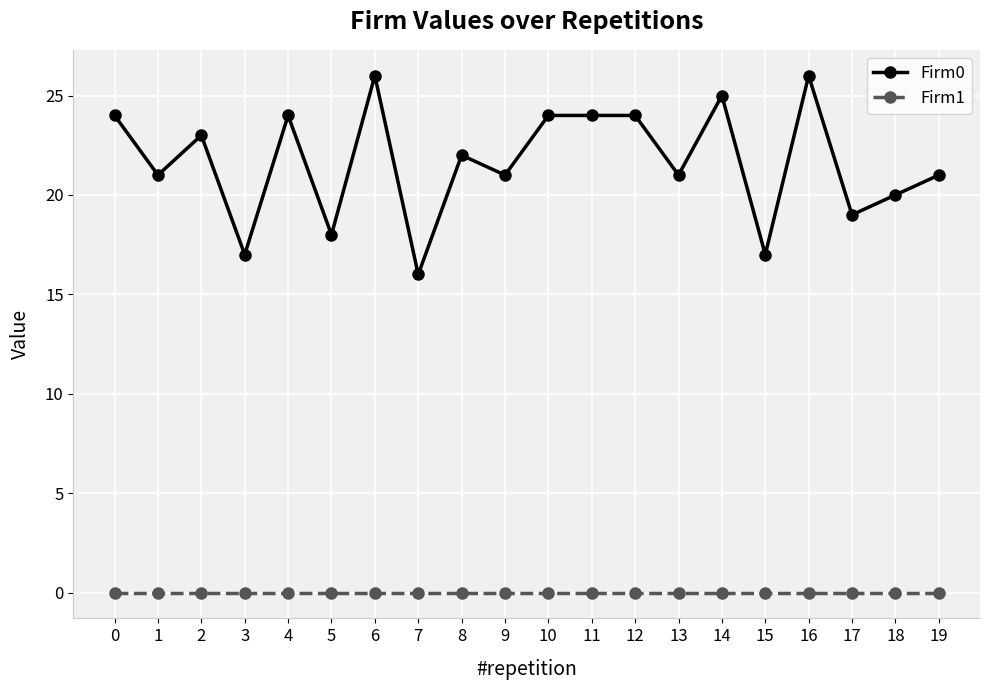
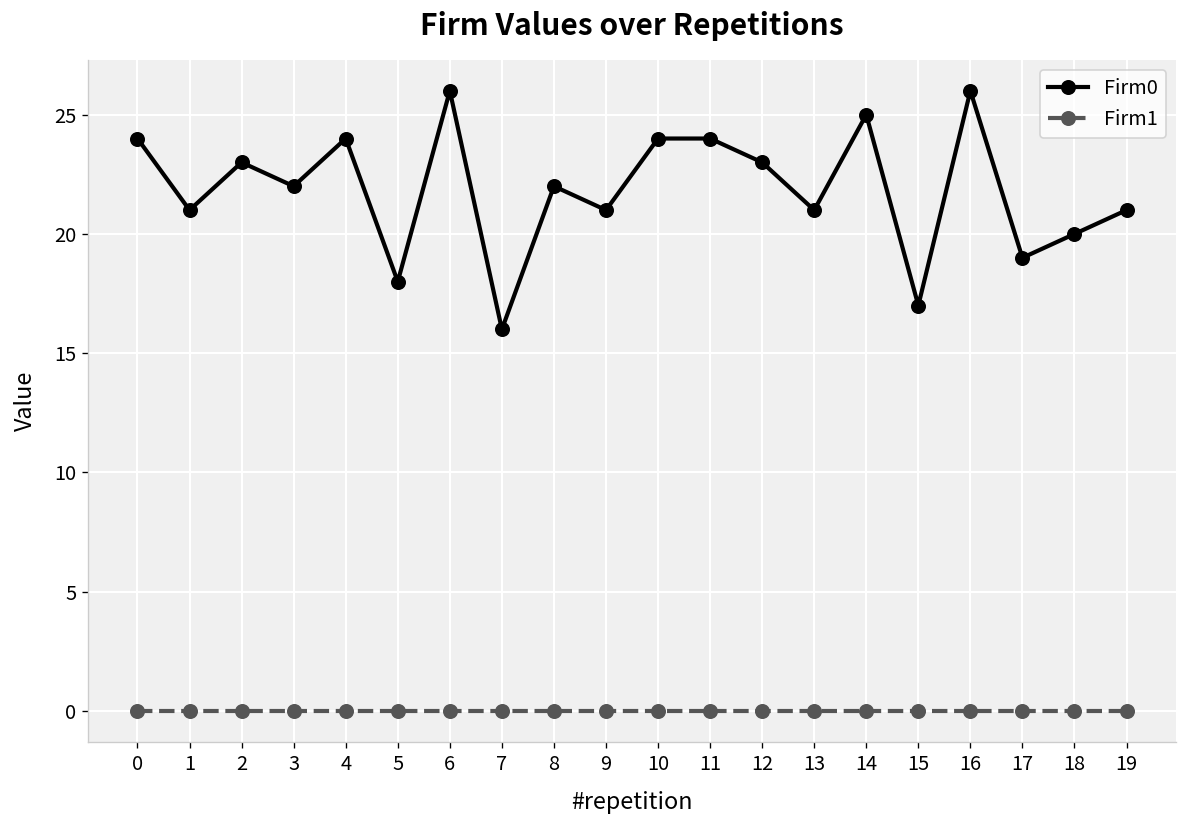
Firm0, 3: 17 -> 22
Firm0, 12: 24 -> 23
